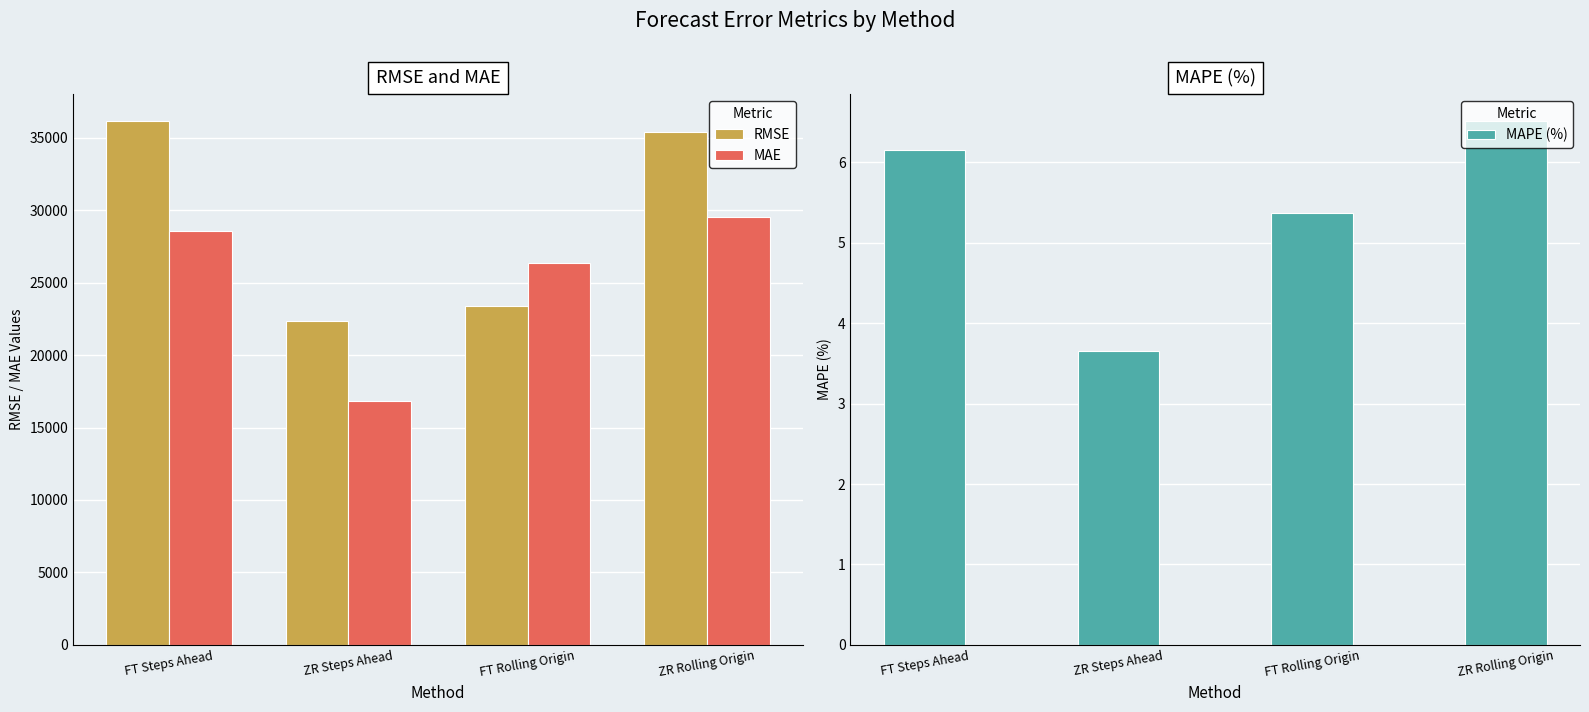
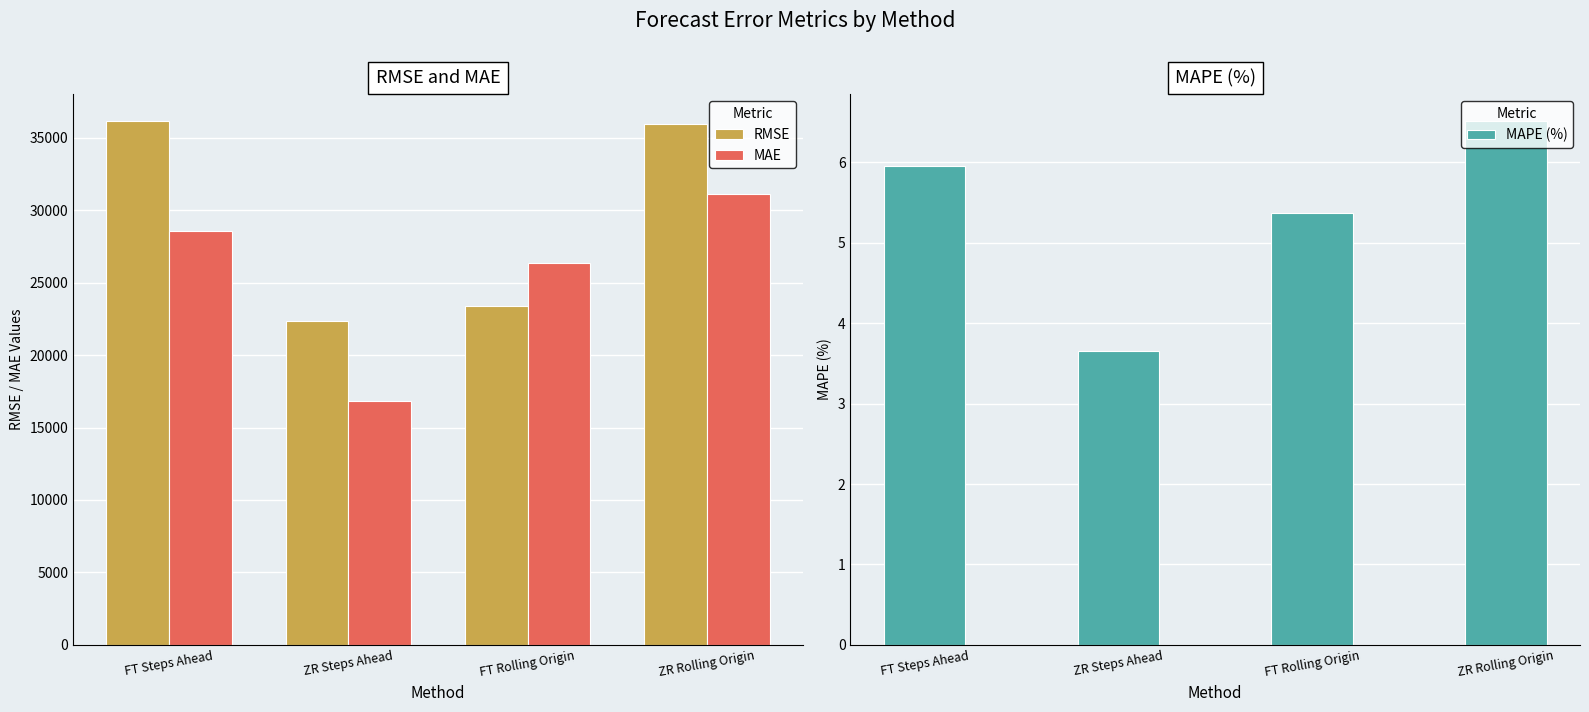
RMSE and MAE, RMSE, ZR Rolling Origin: 35400 -> 36000
RMSE and MAE, MAE, ZR Rolling Origin: 29500 -> 31100
MAPE (%), FT Steps Ahead: 6.2 -> 6.0
